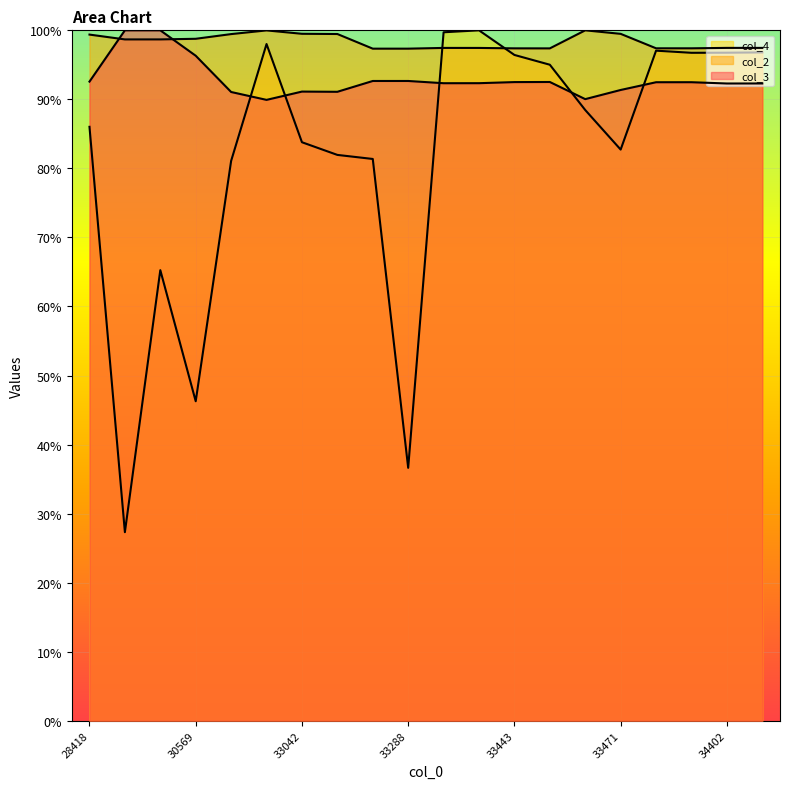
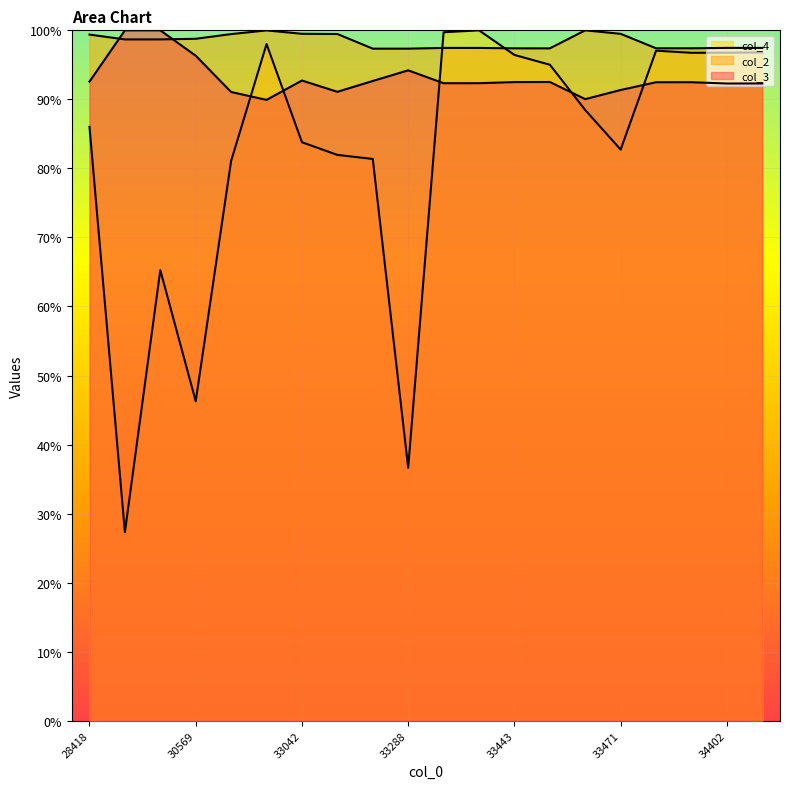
col_3, 33042: 91% -> 93%
col_3, 33288: 93% -> 94%
